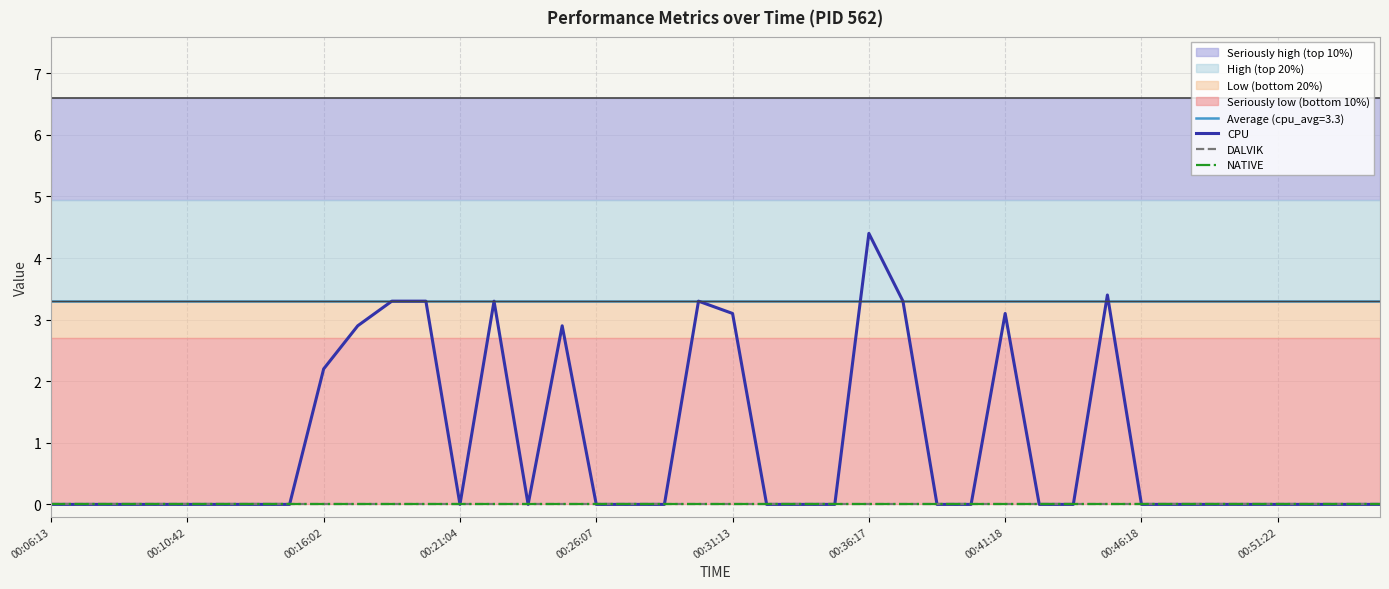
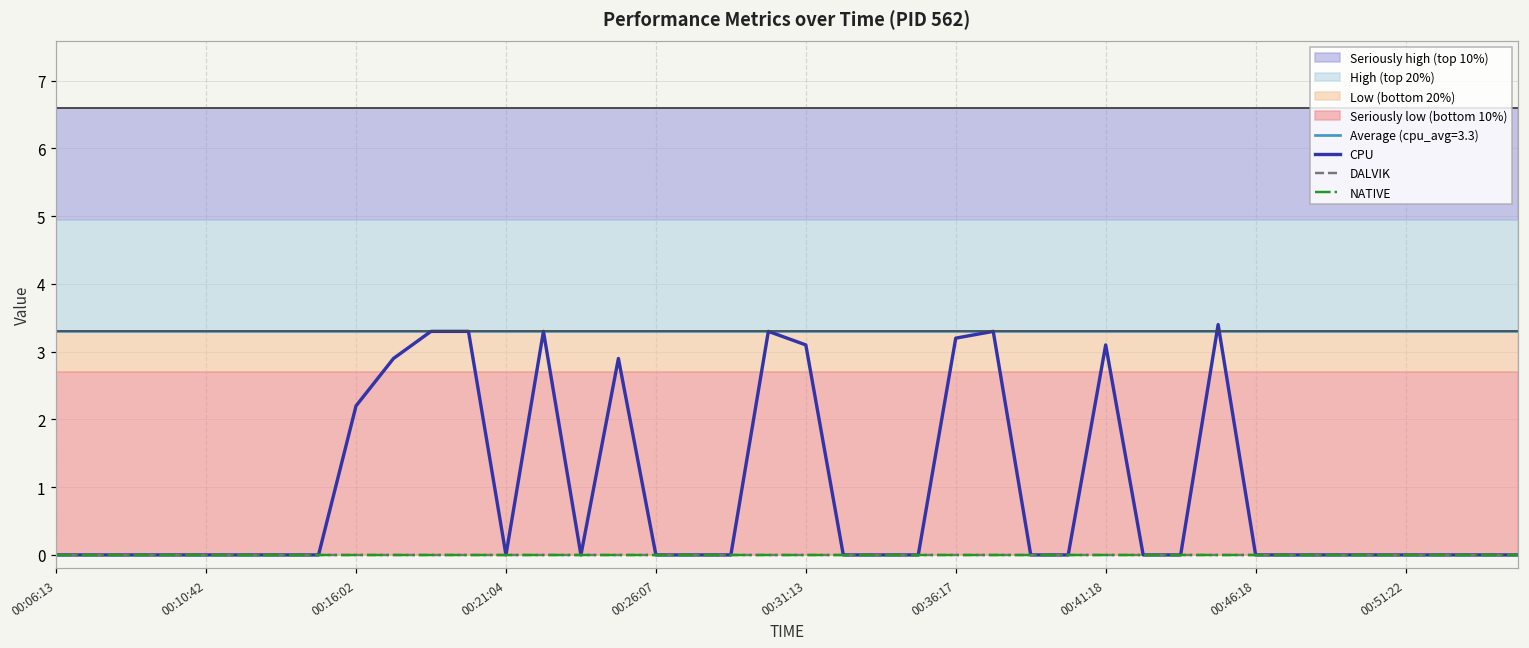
CPU, 00:36:17: 4.4 -> 3.2
